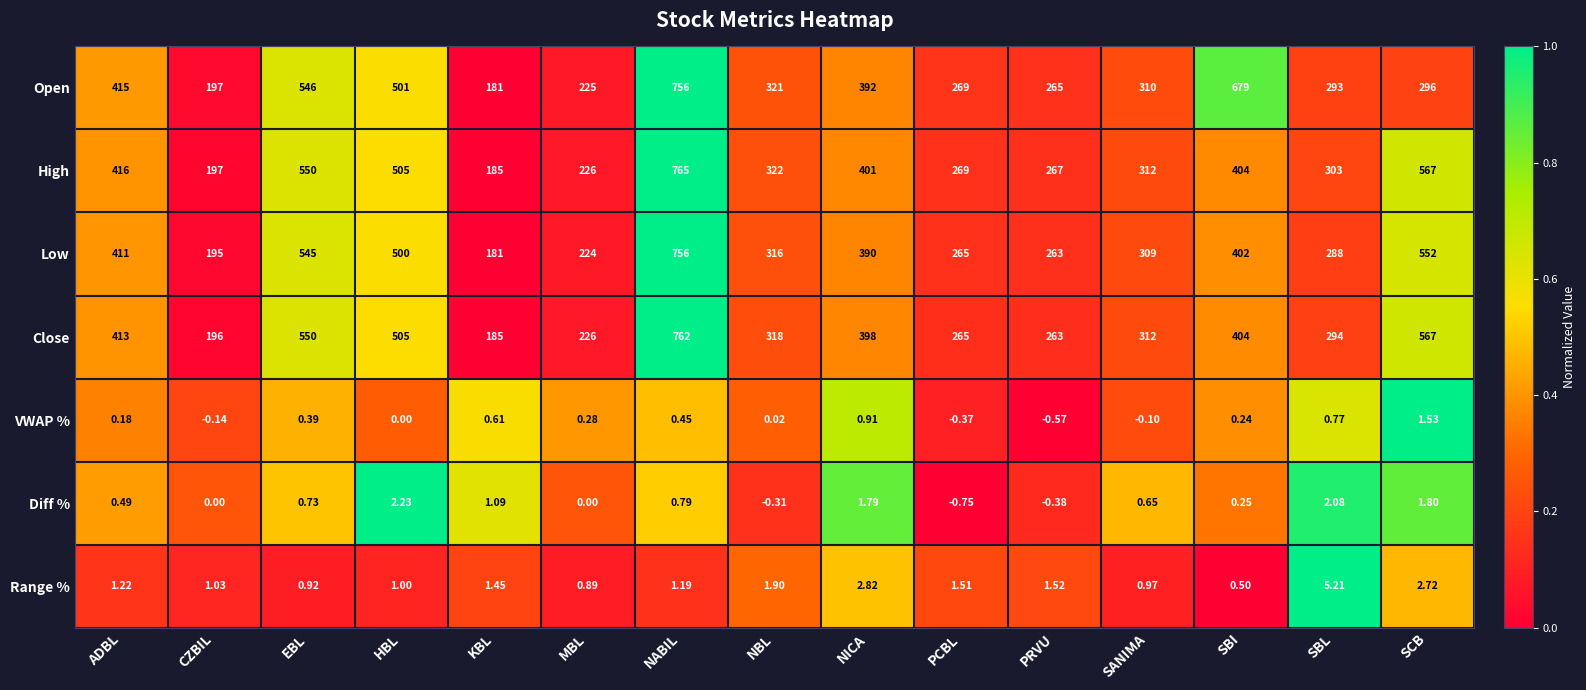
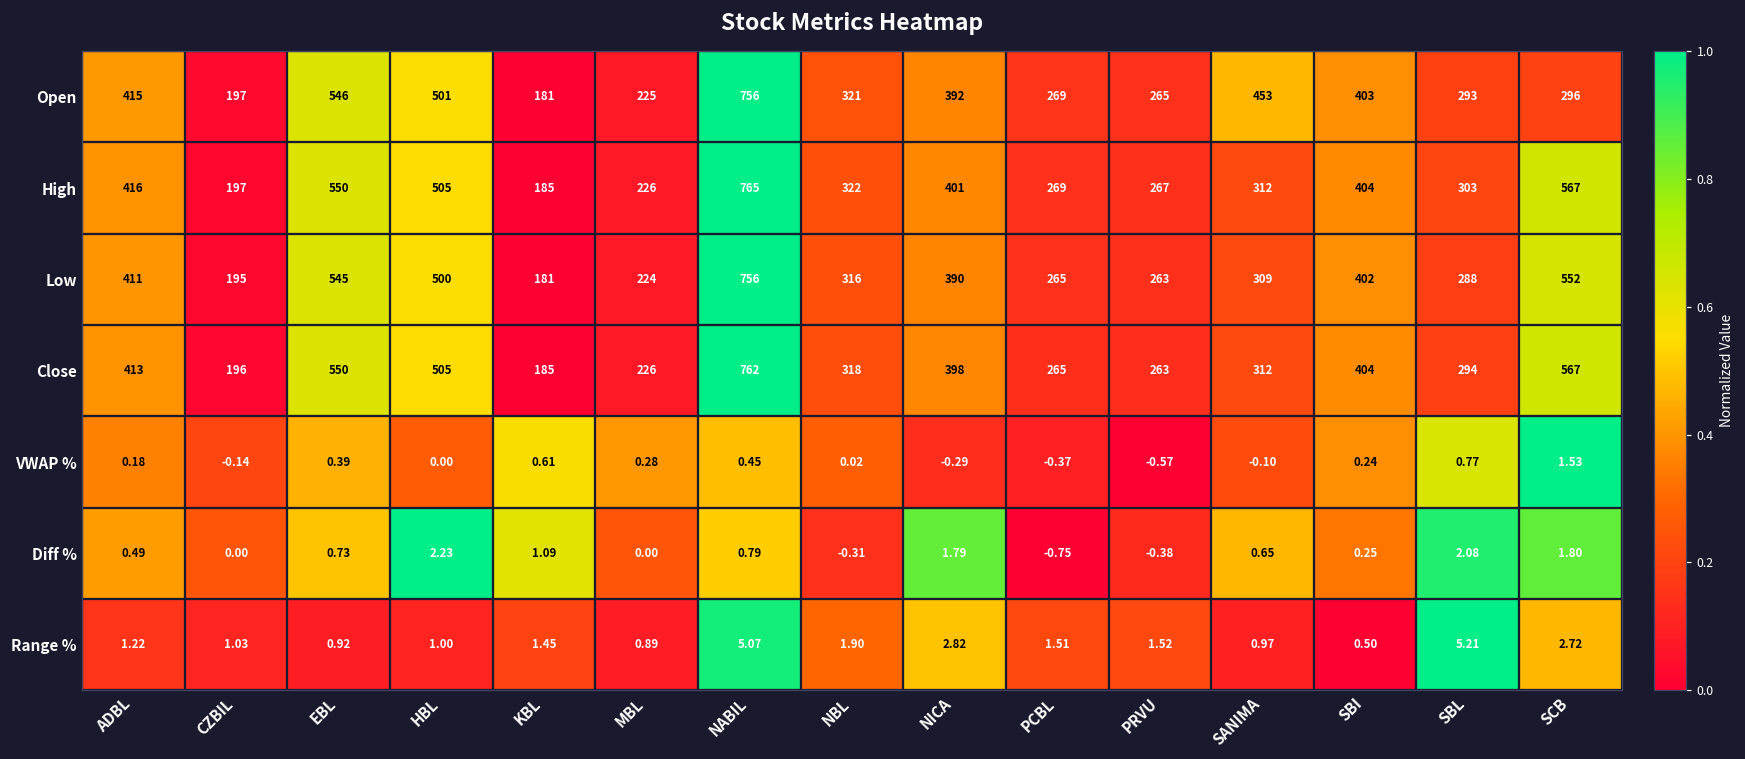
Open, SANIMA: 310 -> 453
Open, SBI: 679 -> 403
VWAP %, NICA: 0.91 -> -0.29
Range %, NABIL: 1.19 -> 5.07
